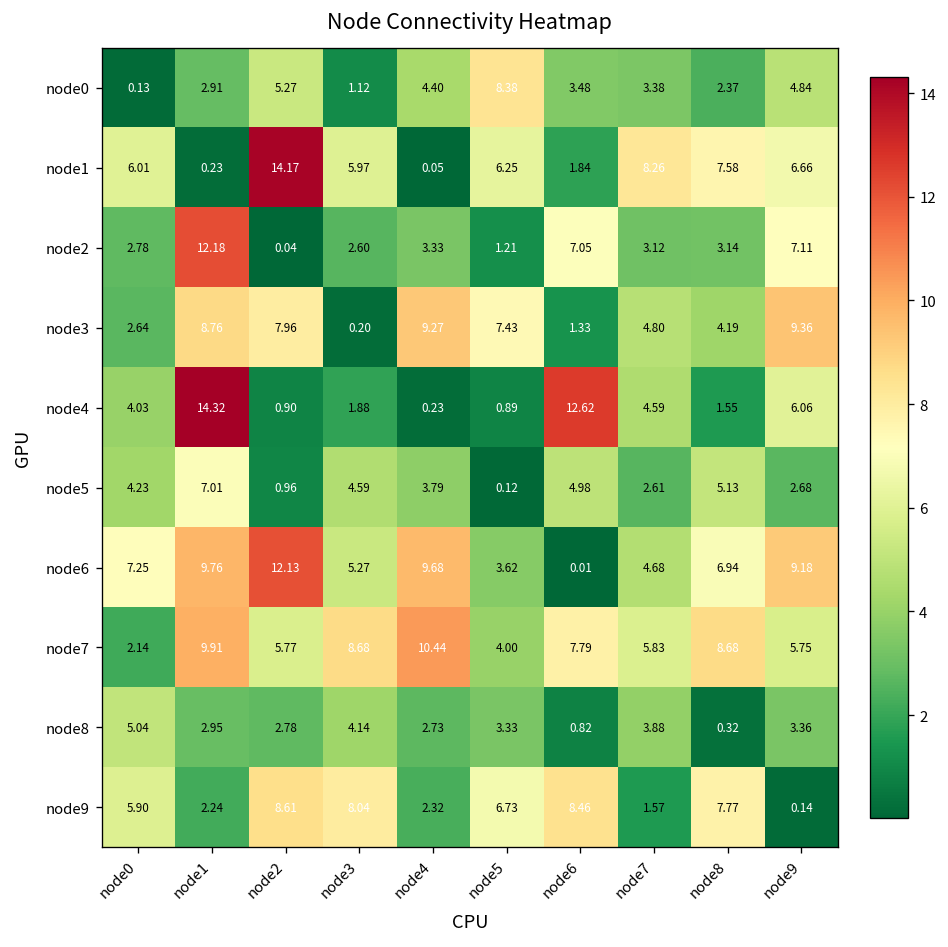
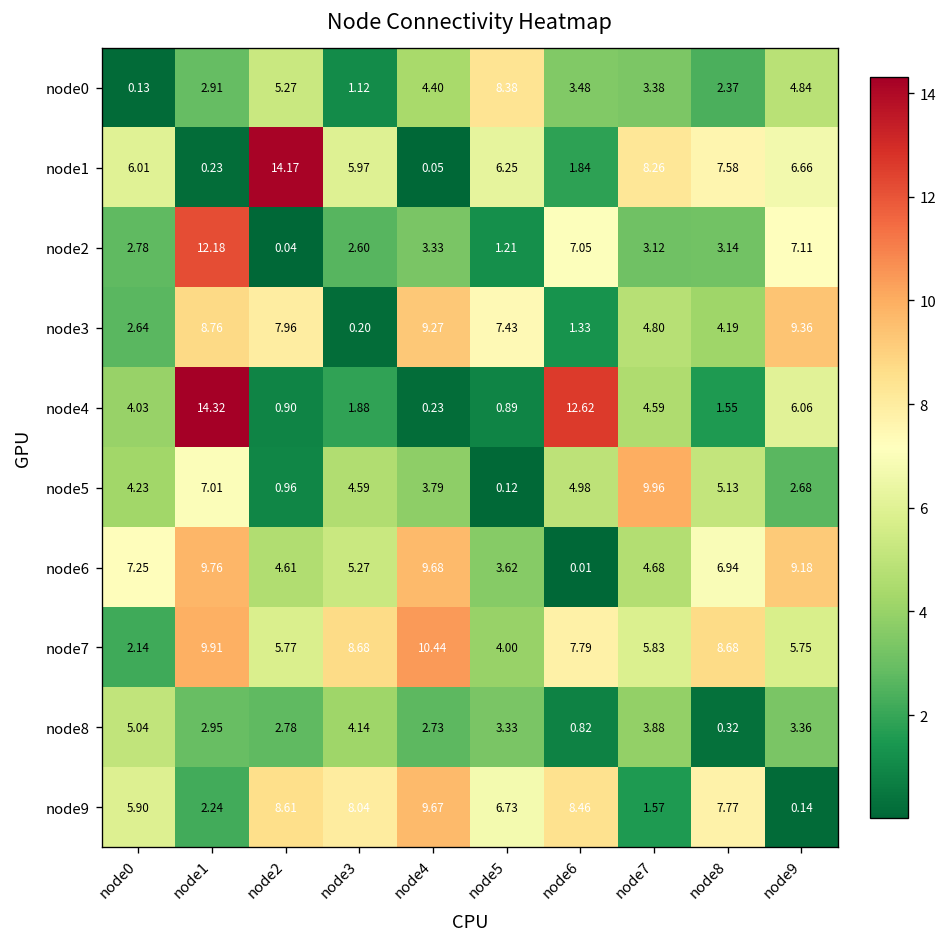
node5, node7: 2.61 -> 9.96
node6, node2: 12.13 -> 4.61
node9, node4: 2.32 -> 9.67
